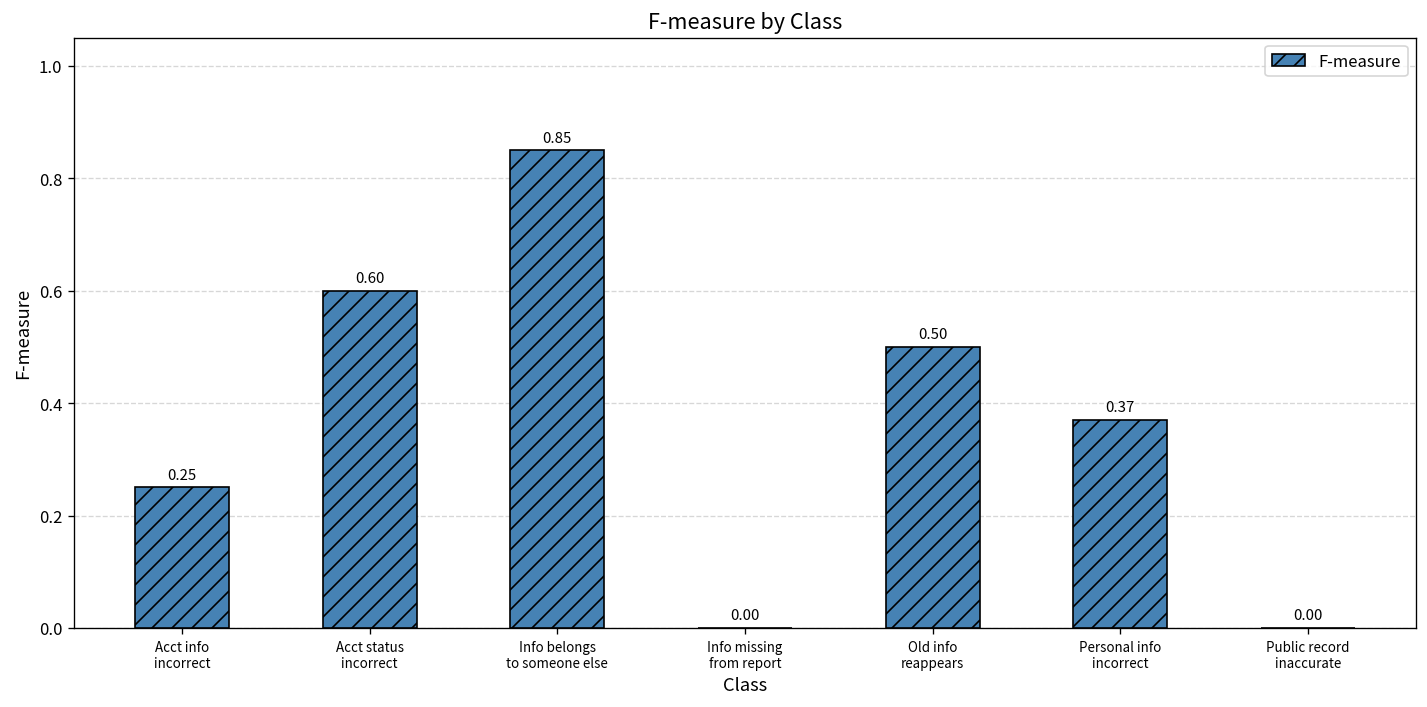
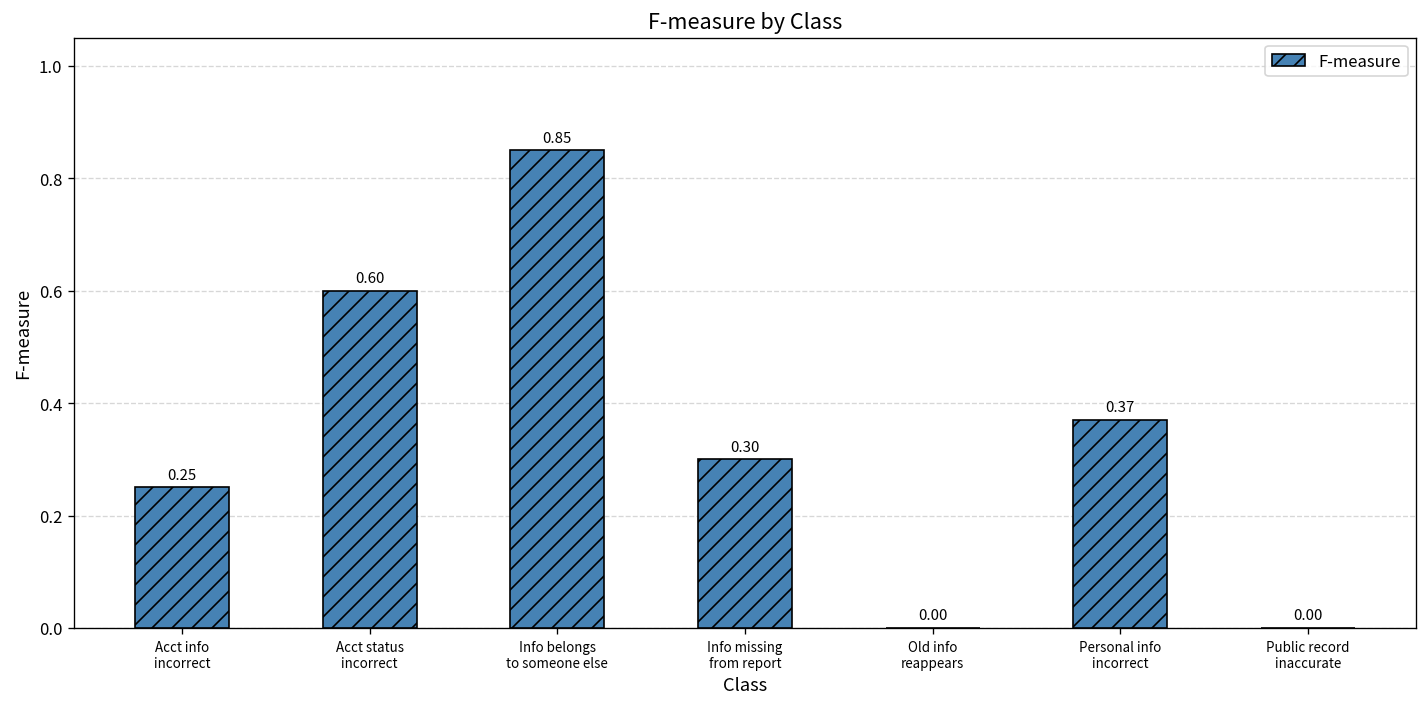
Info missing from report: 0.00 -> 0.30
Old info reappears: 0.50 -> 0.00
